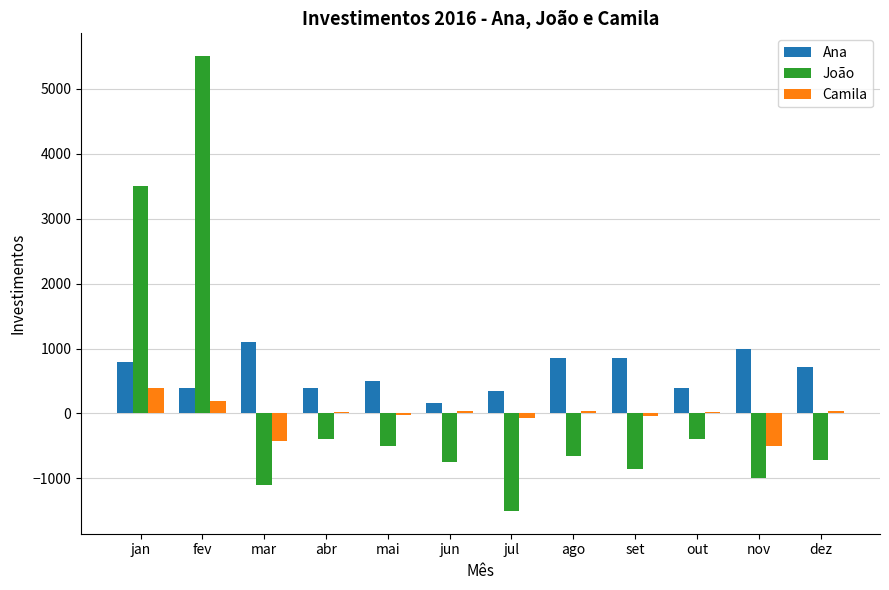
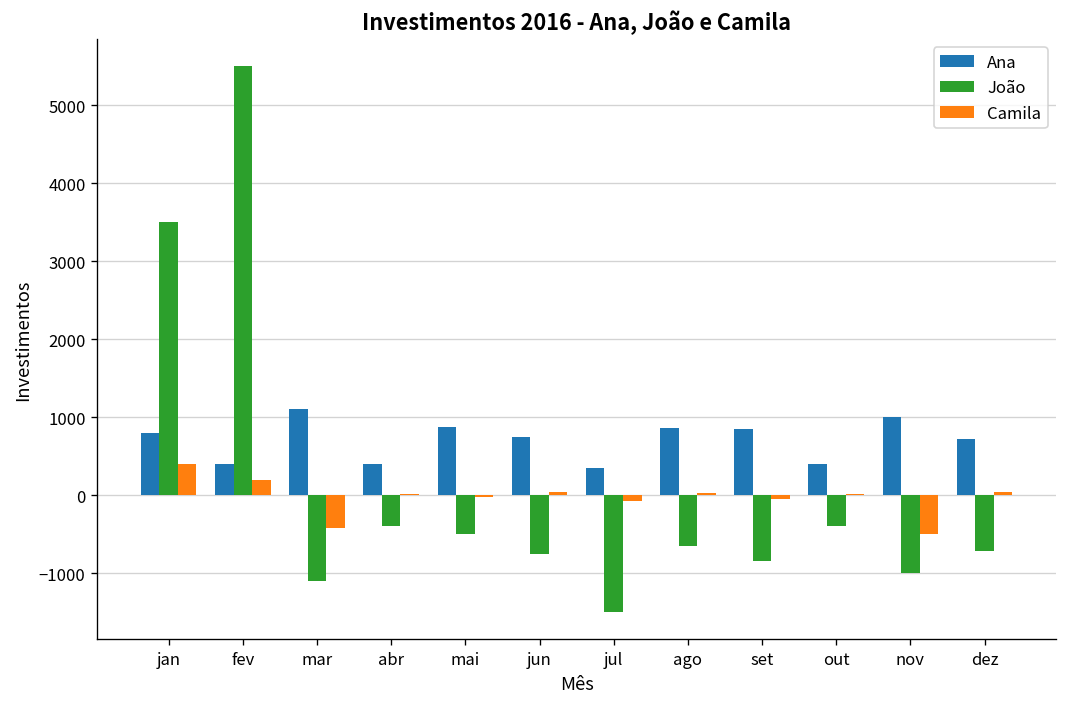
Ana, mai: 500 -> 900
Ana, jun: 200 -> 800
